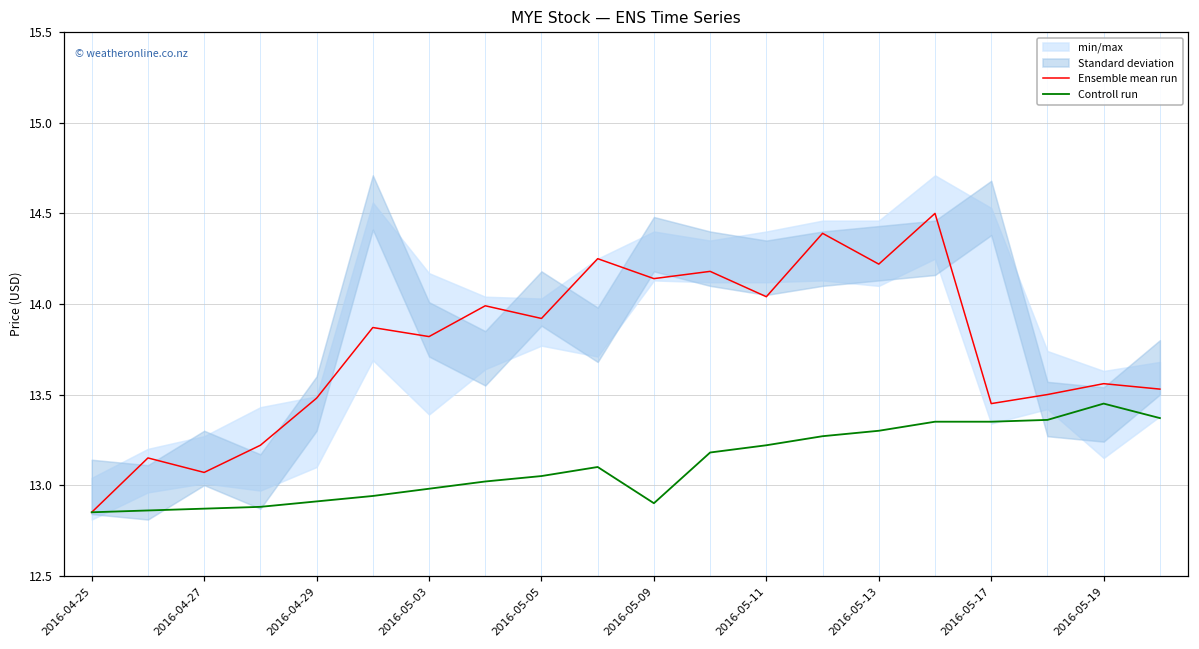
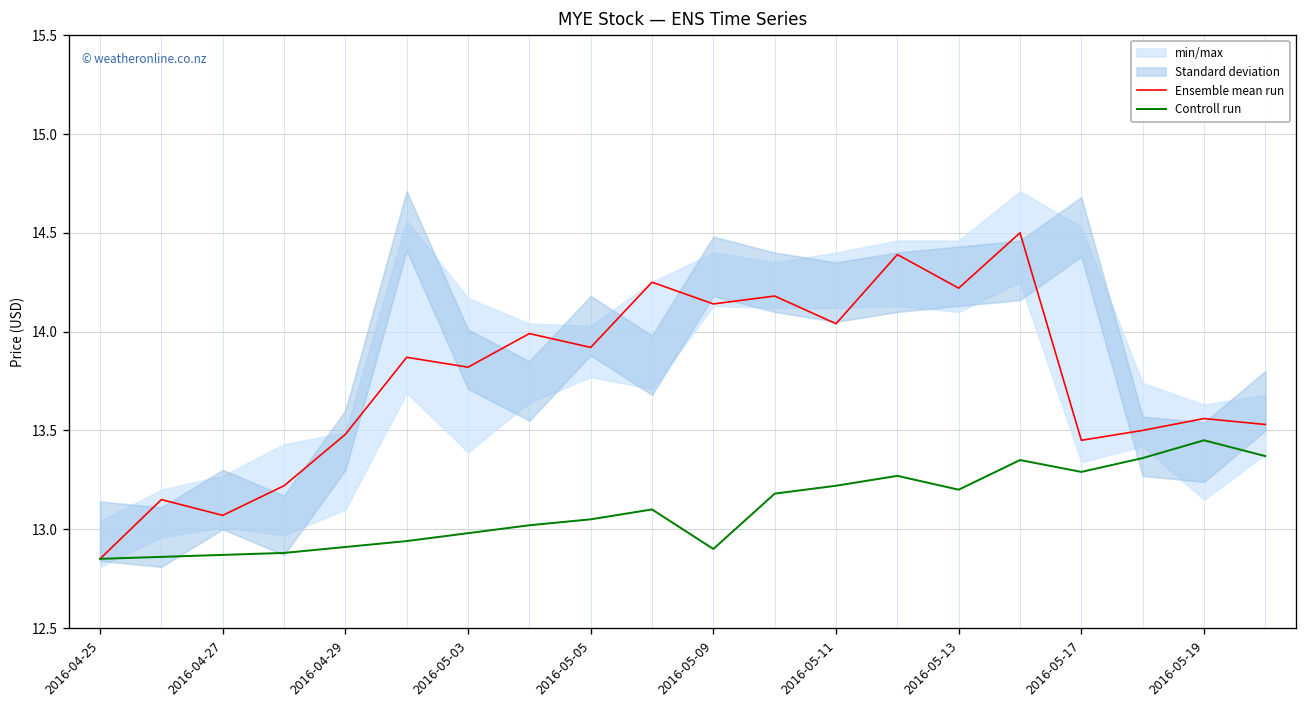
Controll run, 2016-05-13: 13.3 -> 13.2
Controll run, 2016-05-17: 13.35 -> 13.29
